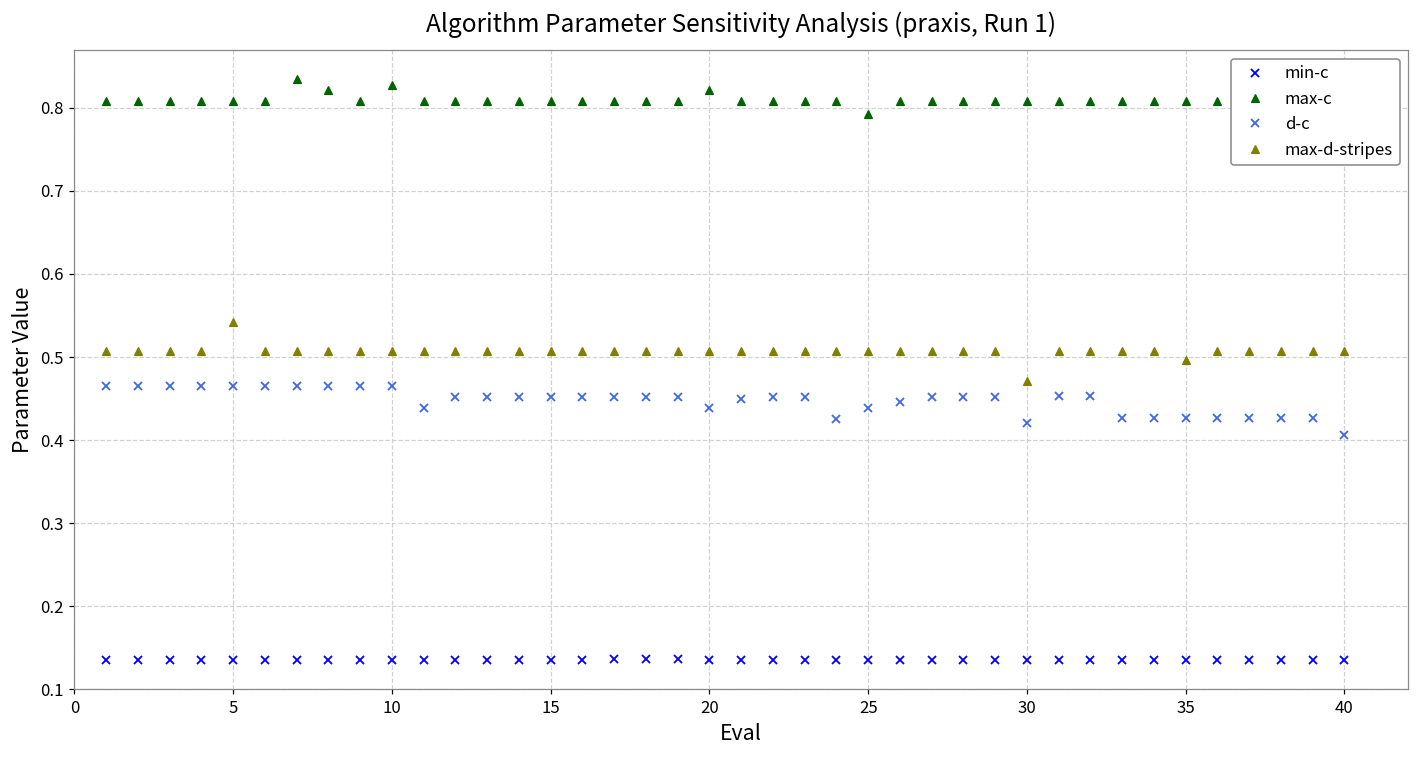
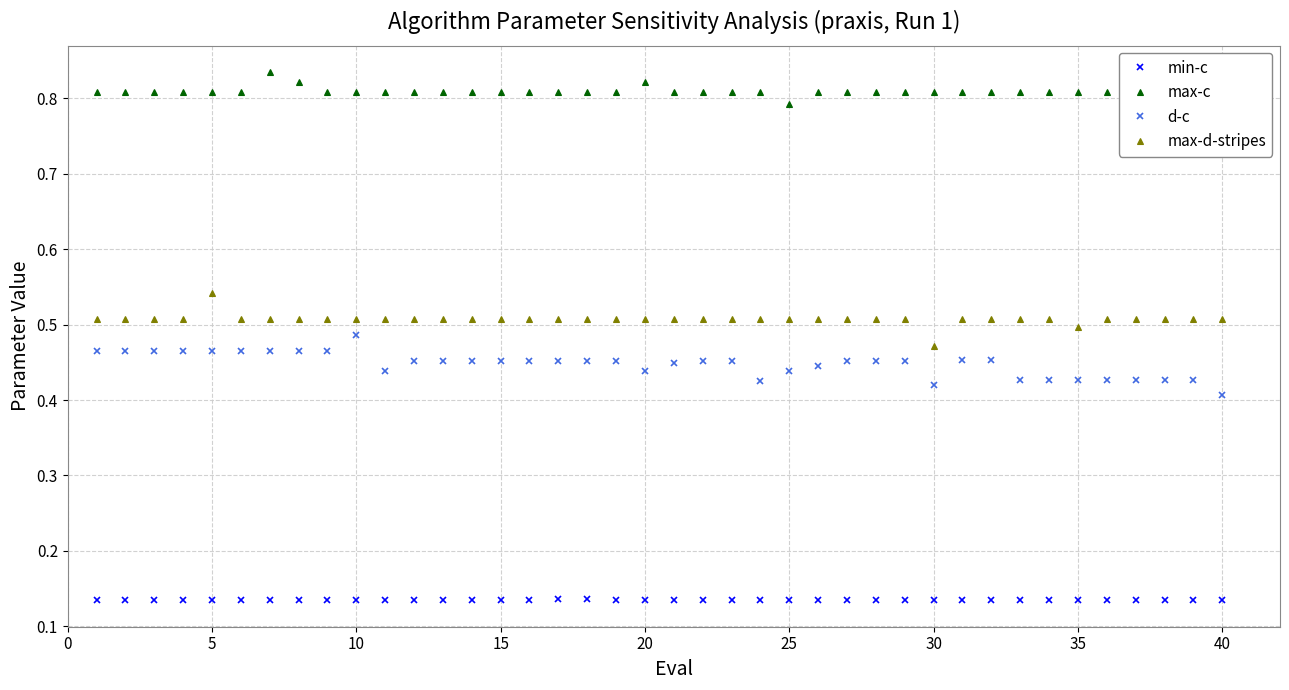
max-c, 10: 0.83 -> 0.81
d-c, 10: 0.47 -> 0.49
